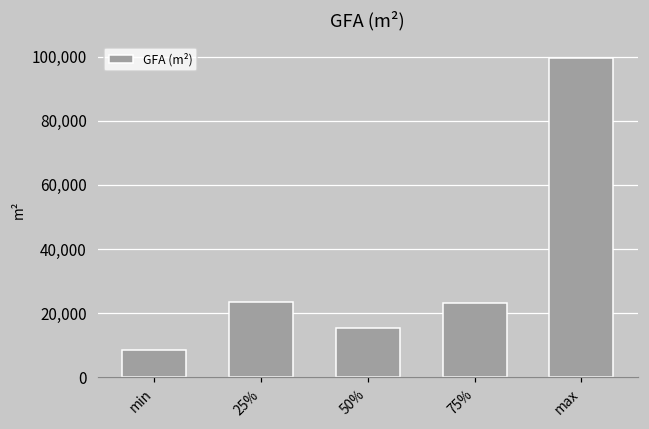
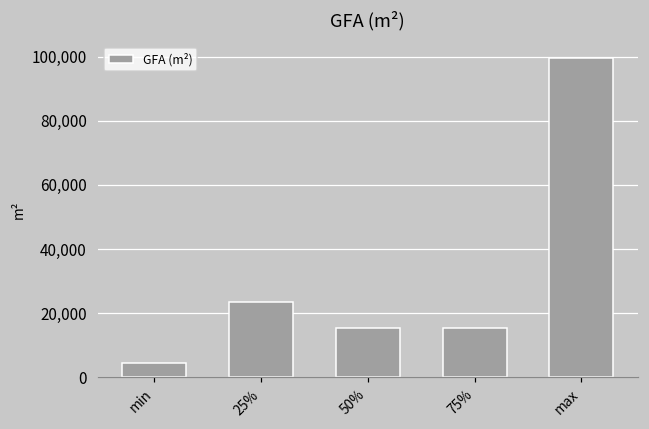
min: 8,000 -> 4,000
75%: 23,000 -> 15,000
